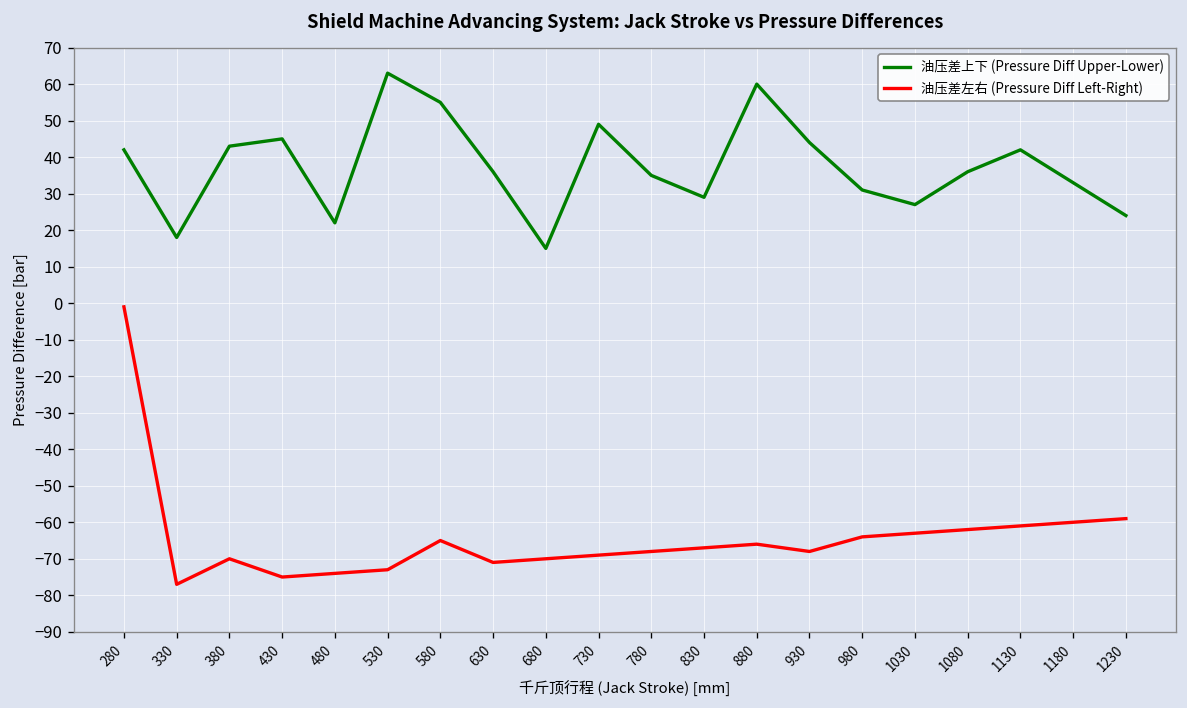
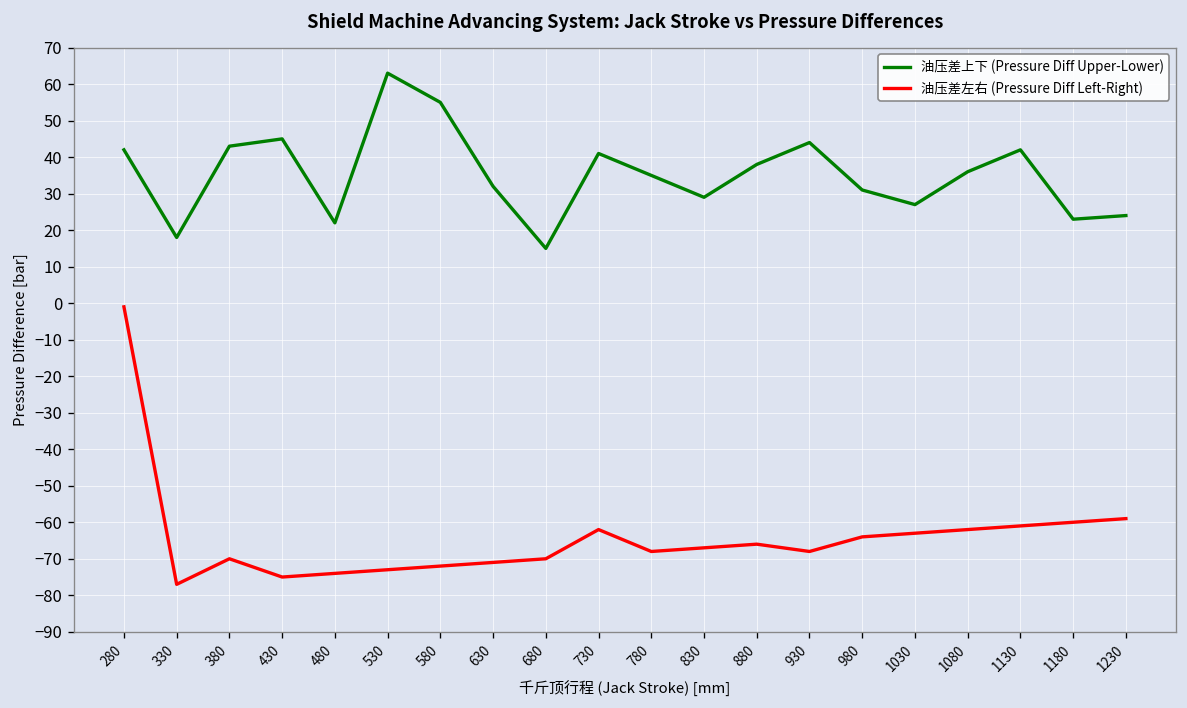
油压差左右 (Pressure Diff Left-Right), 580: -65 -> -72
油压差上下 (Pressure Diff Upper-Lower), 630: 36 -> 32
油压差上下 (Pressure Diff Upper-Lower), 730: 49 -> 41
油压差左右 (Pressure Diff Left-Right), 730: -69 -> -62
油压差上下 (Pressure Diff Upper-Lower), 880: 60 -> 38
油压差上下 (Pressure Diff Upper-Lower), 1180: 33 -> 23
